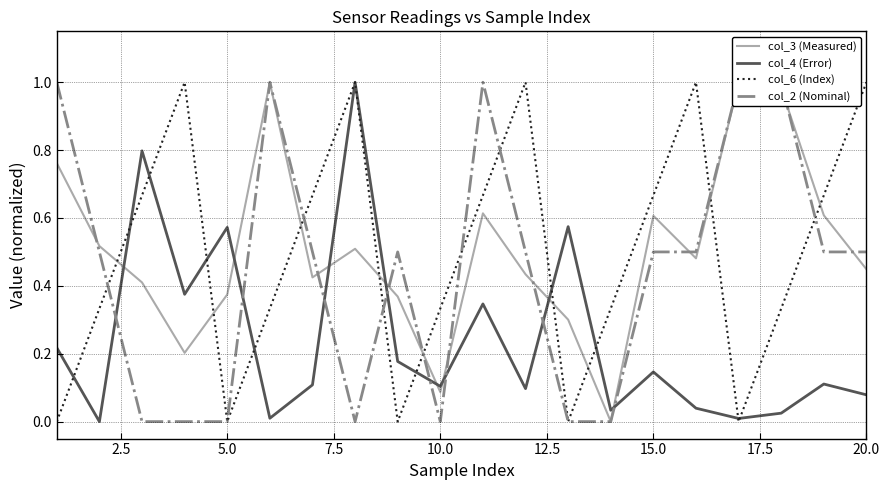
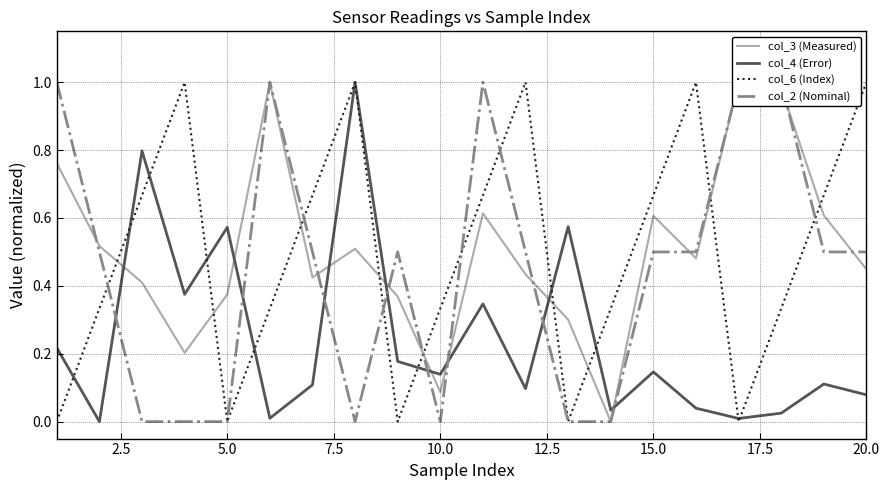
col_4 (Error), 10.0: 0.10 -> 0.14
